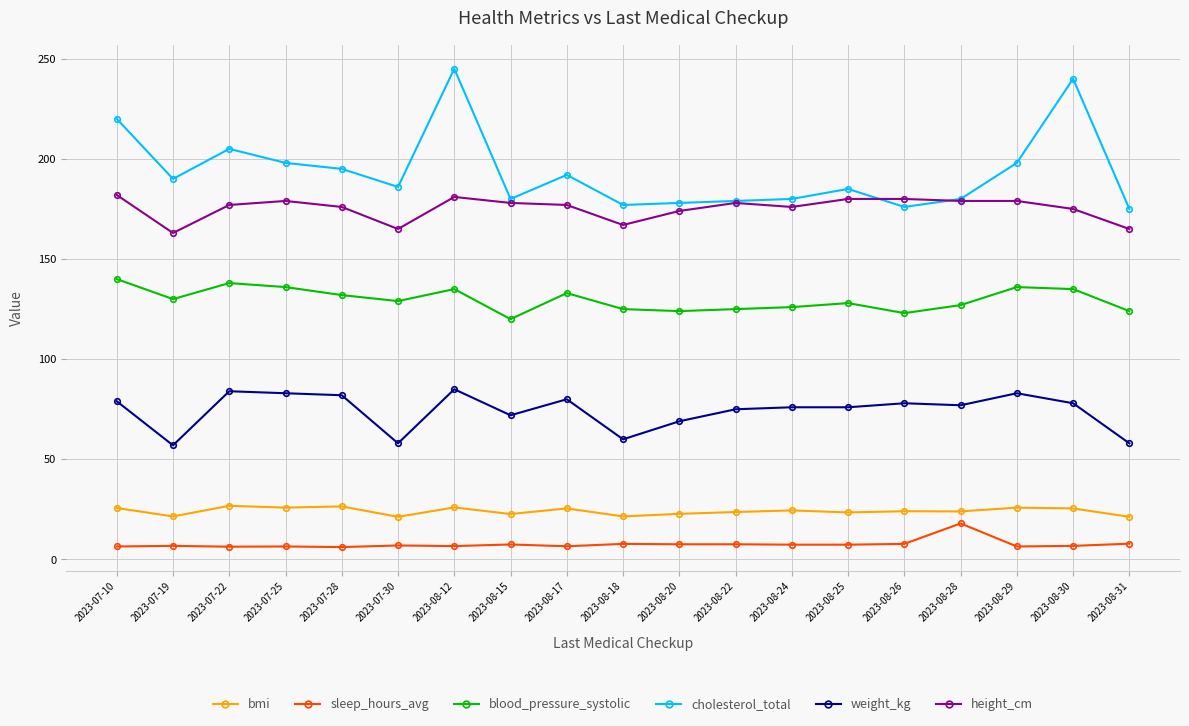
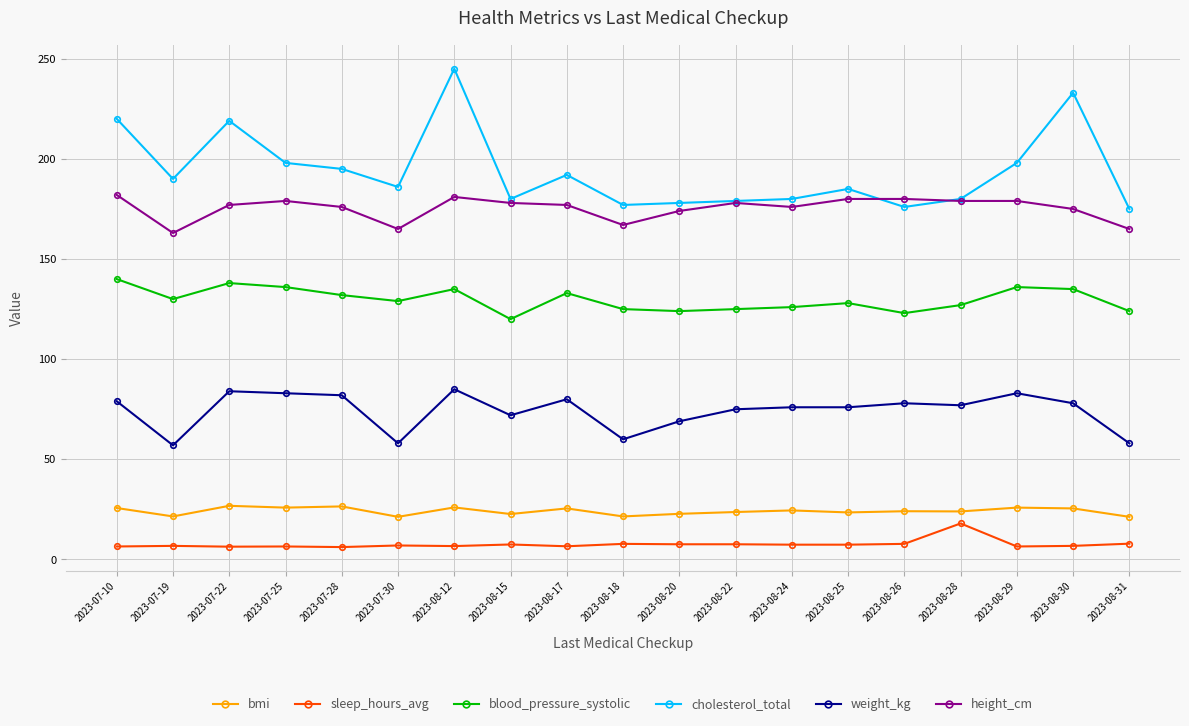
cholesterol_total, 2023-07-22: 205 -> 219
cholesterol_total, 2023-08-30: 240 -> 233
